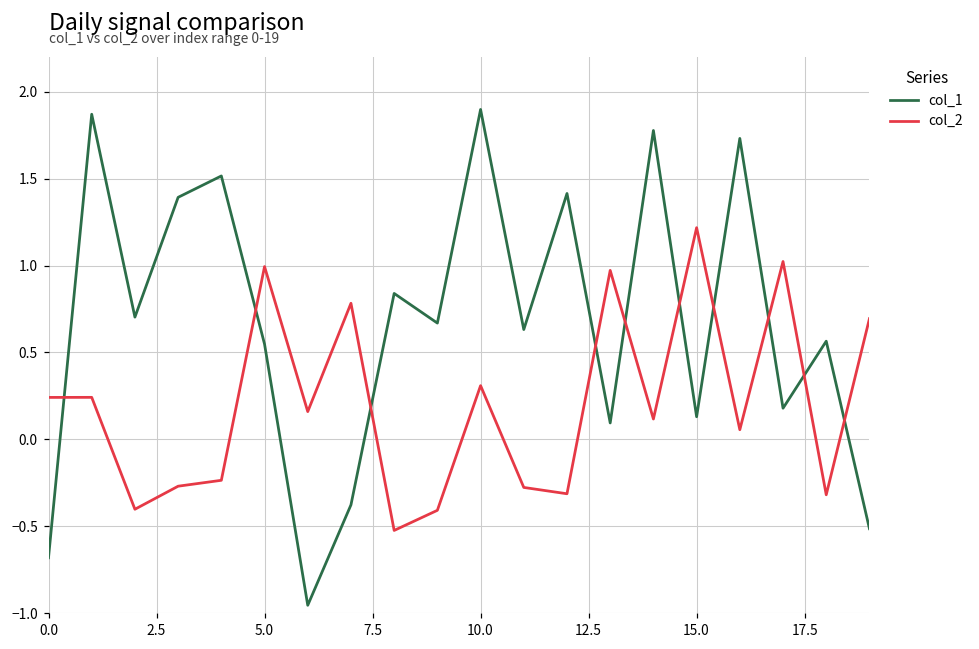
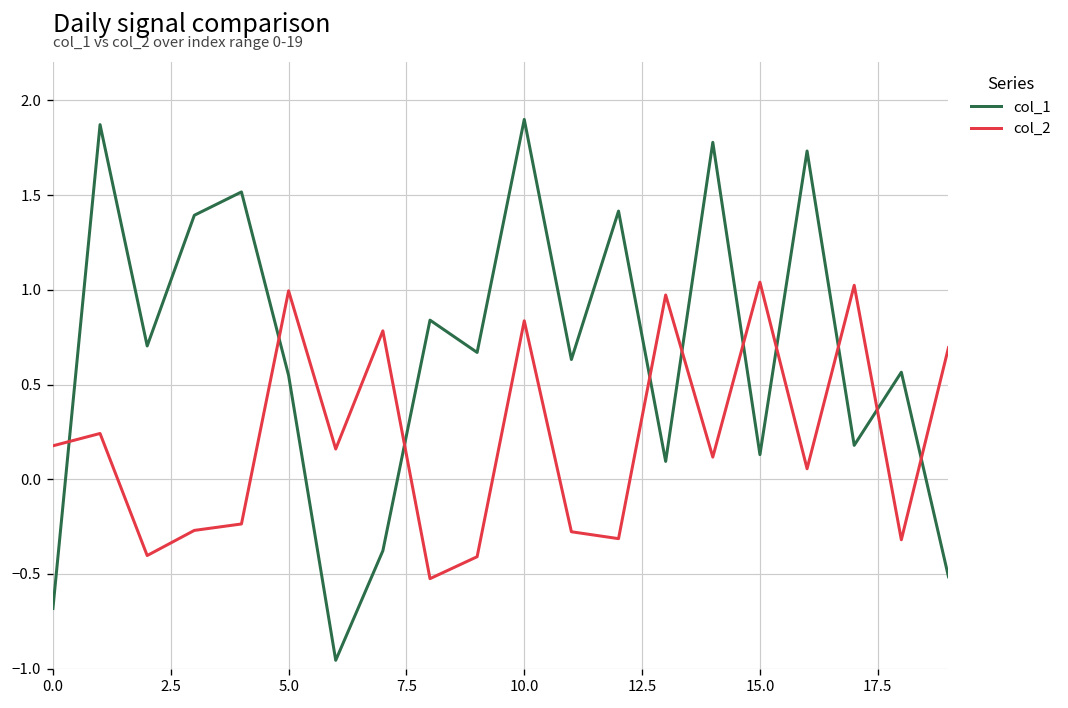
col_2, 0.0: 0.24 -> 0.18
col_2, 10.0: 0.31 -> 0.84
col_2, 15.0: 1.22 -> 1.04
